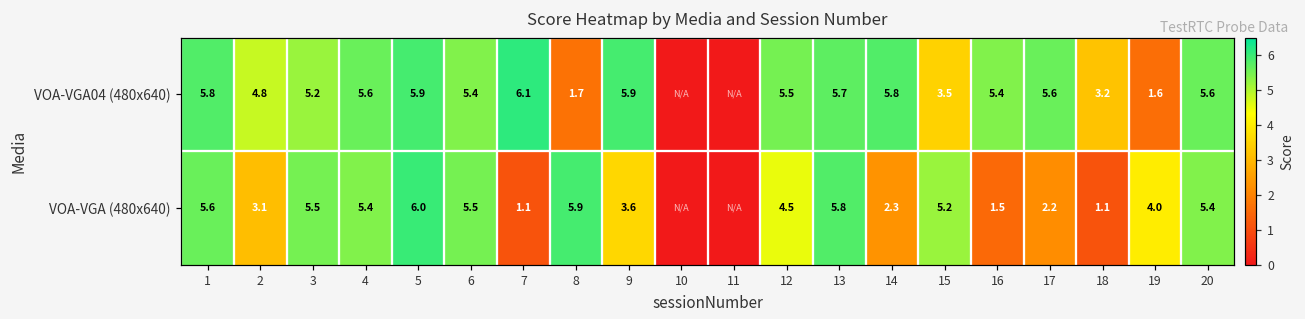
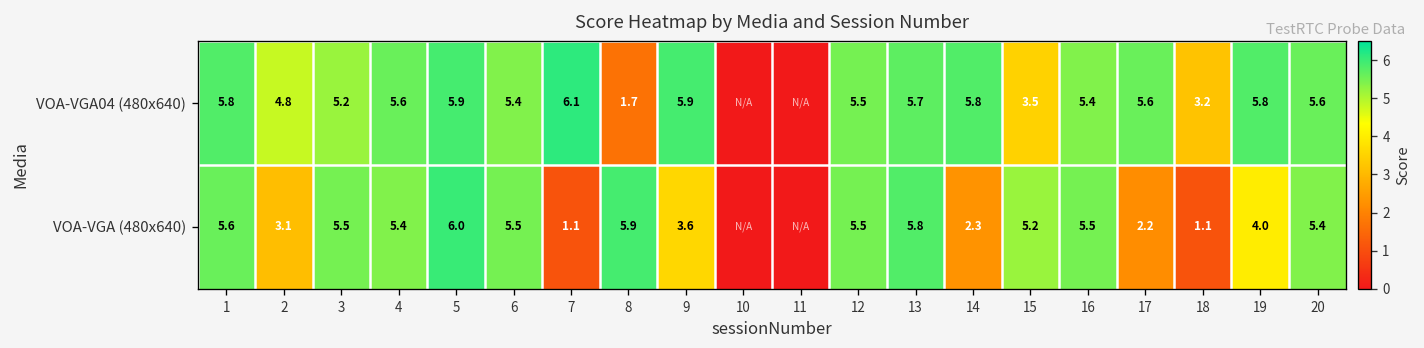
VOA-VGA04 (480x640), 19: 1.6 -> 5.8
VOA-VGA (480x640), 12: 4.5 -> 5.5
VOA-VGA (480x640), 16: 1.5 -> 5.5
